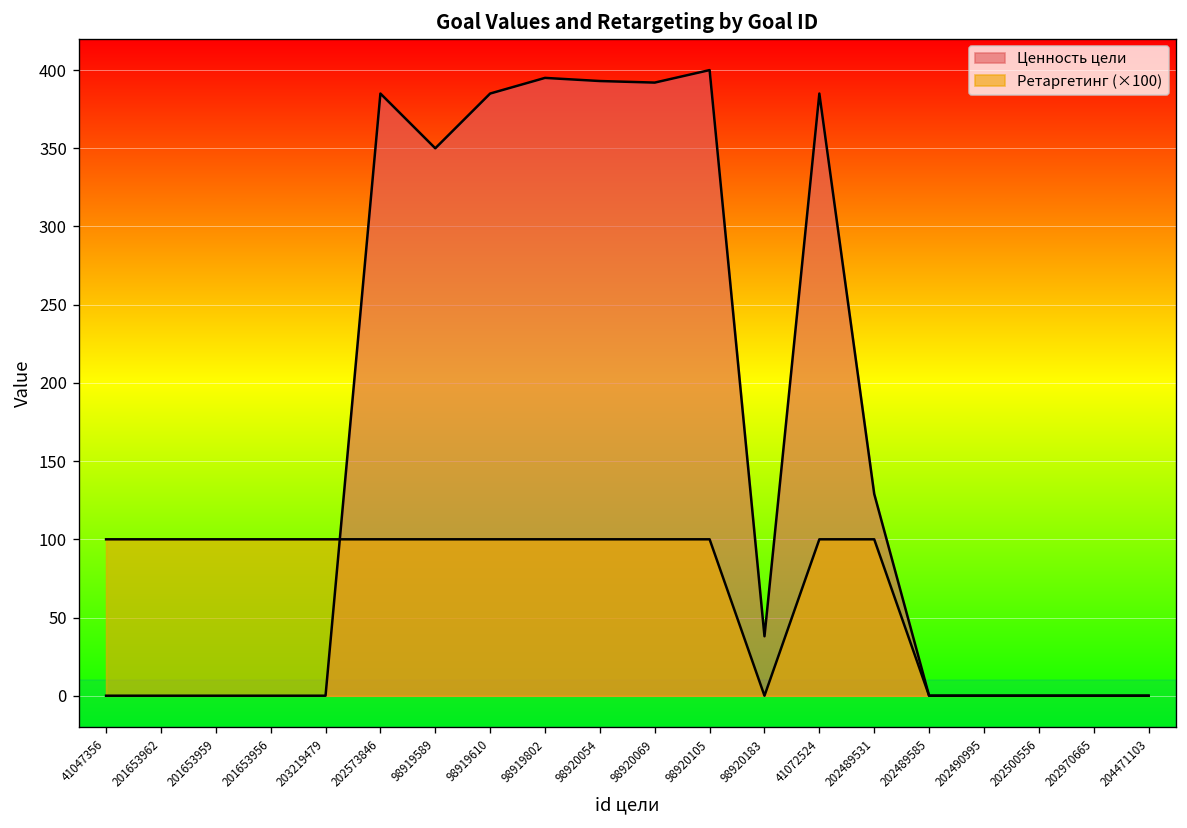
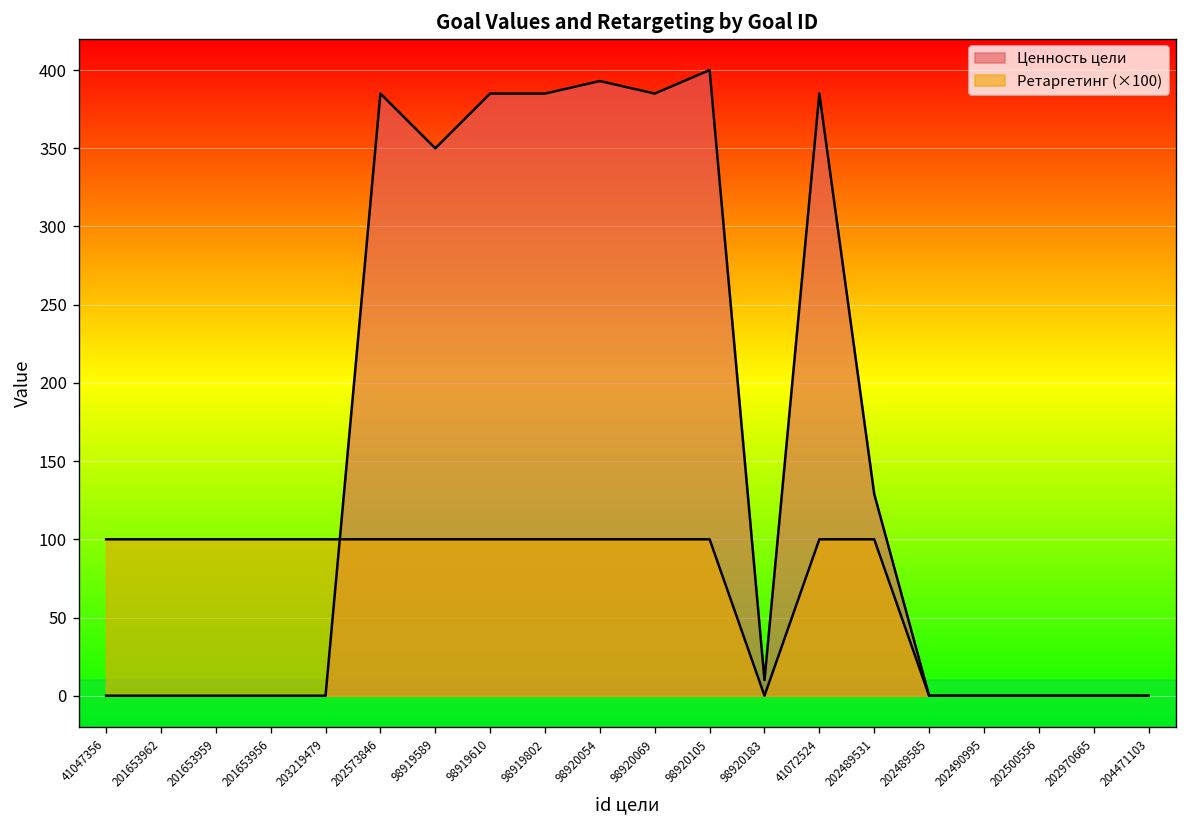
Ценность цели, 98919802: 395 -> 385
Ценность цели, 98920069: 392 -> 385
Ценность цели, 98920183: 38 -> 10
